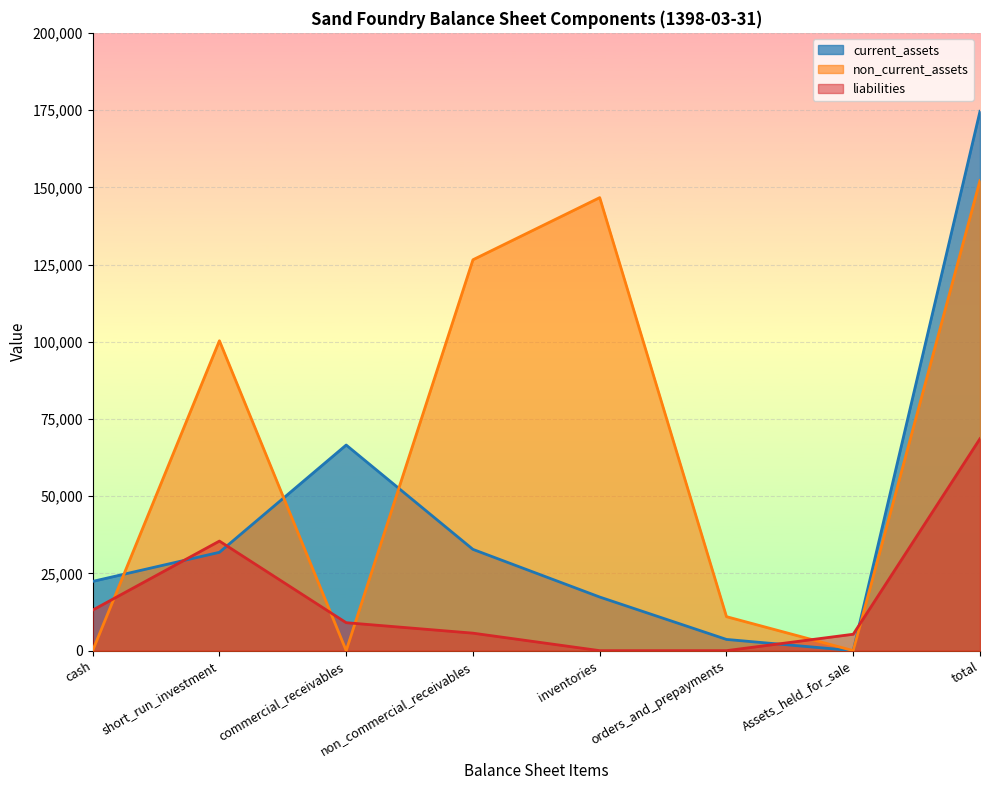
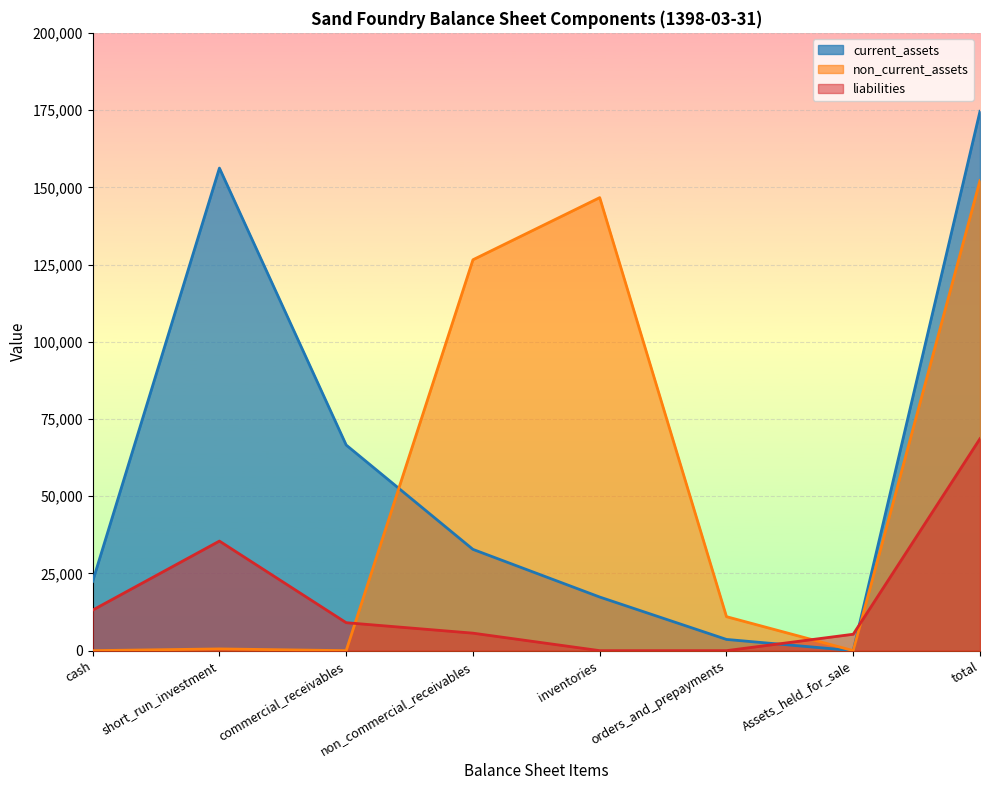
current_assets, short_run_investment: 32,000 -> 156,000
non_current_assets, short_run_investment: 100,000 -> 1,000
